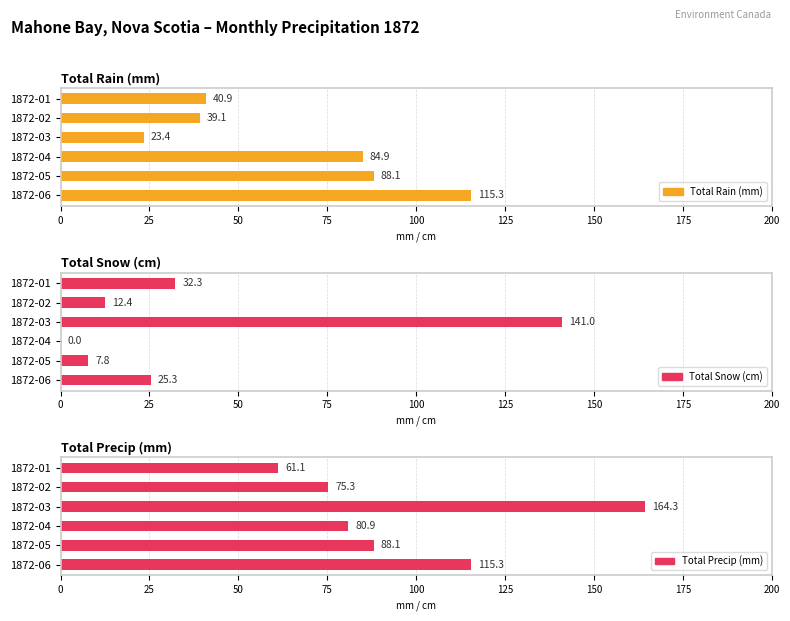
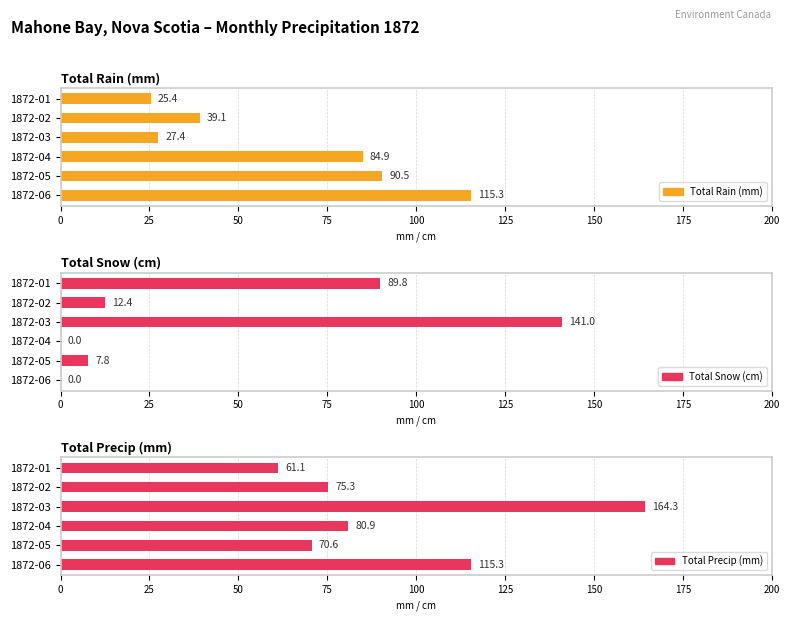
Total Rain (mm), 1872-01: 40.9 -> 25.4
Total Rain (mm), 1872-03: 23.4 -> 27.4
Total Rain (mm), 1872-05: 88.1 -> 90.5
Total Snow (cm), 1872-01: 32.3 -> 89.8
Total Snow (cm), 1872-06: 25.3 -> 0.0
Total Precip (mm), 1872-05: 88.1 -> 70.6
